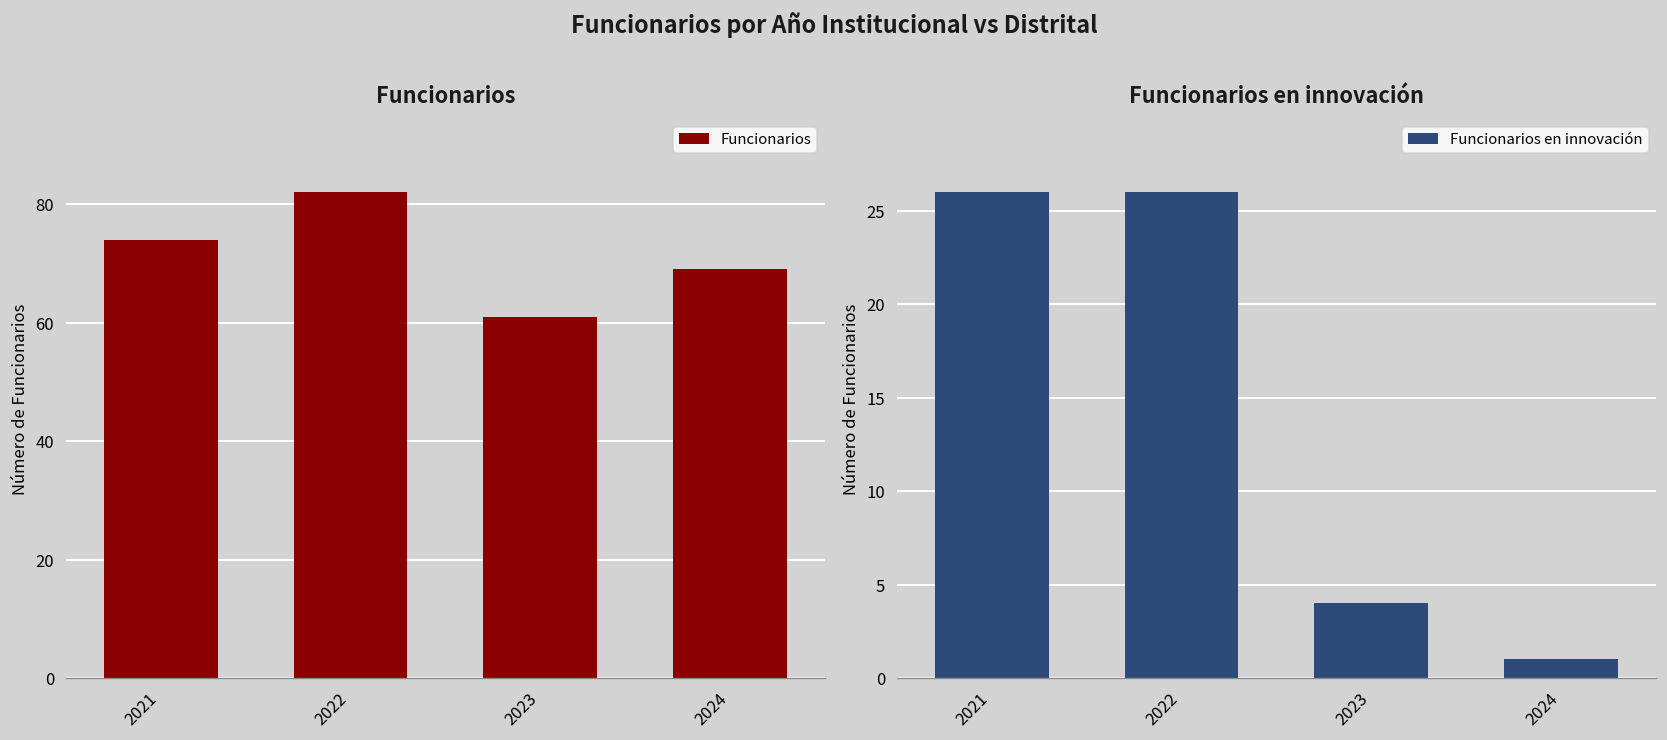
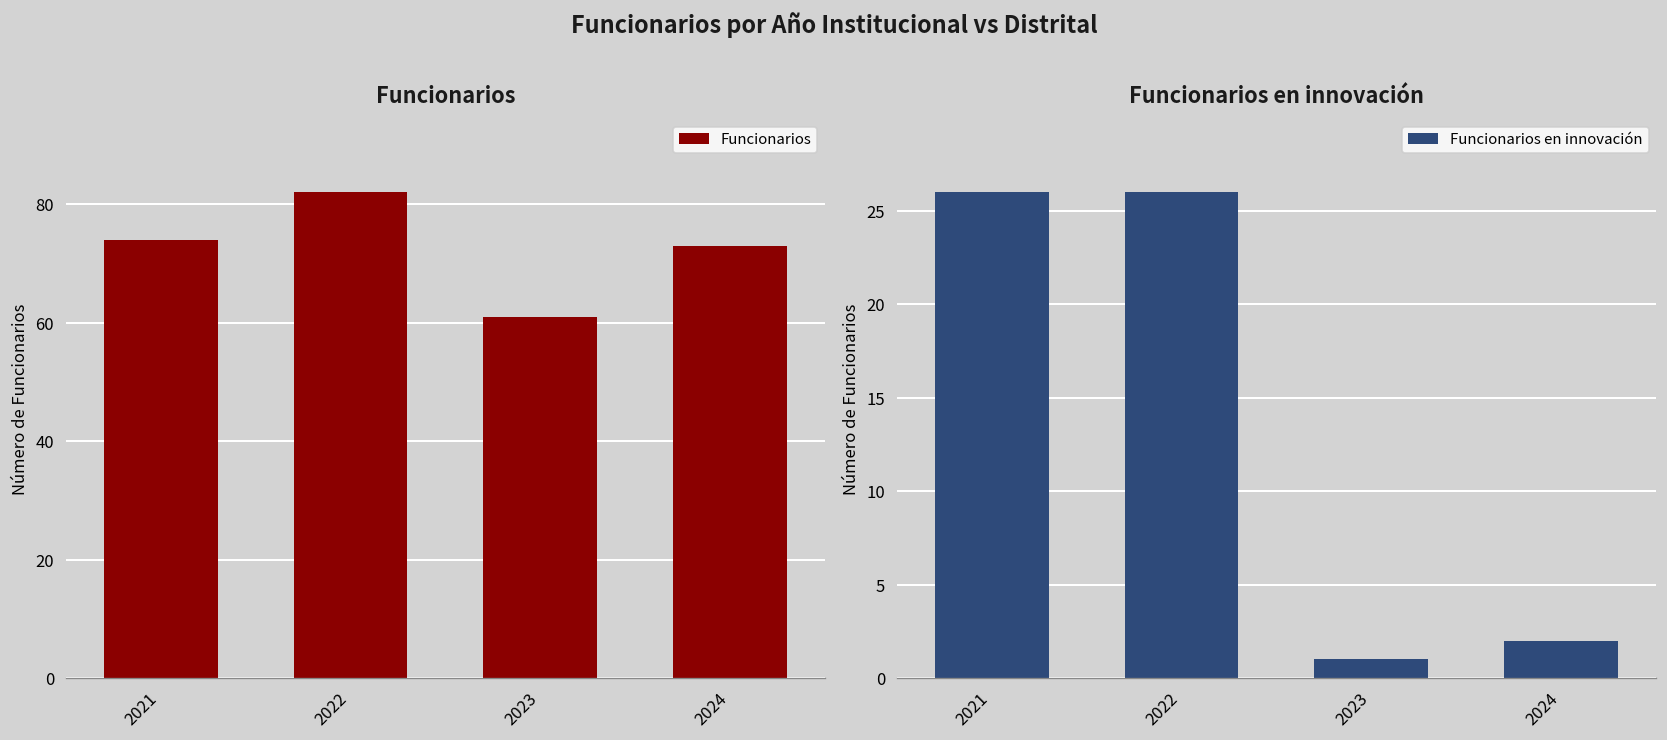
Funcionarios, 2024: 69 -> 73
Funcionarios en innovación, 2023: 4 -> 1
Funcionarios en innovación, 2024: 1 -> 2
